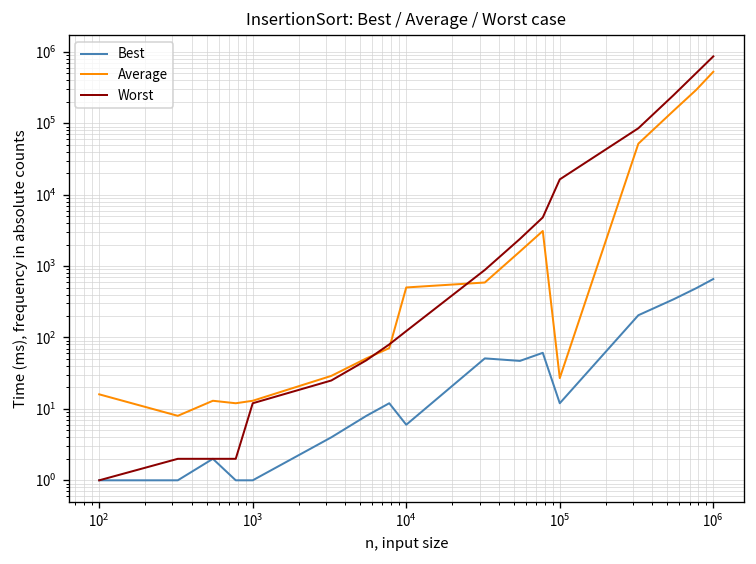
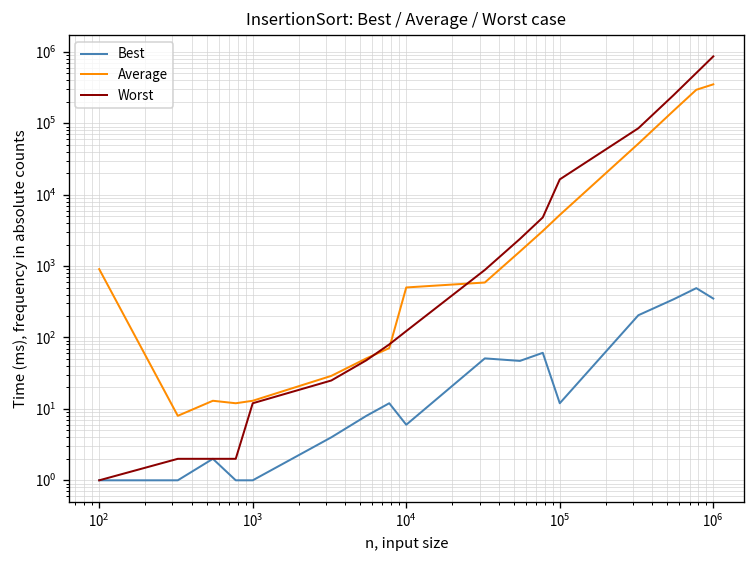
Average, 10^2: 16 -> 900
Average, 10^5: 30 -> 5000
Best, 10^6: 700 -> 400
Average, 10^6: 500000 -> 400000
